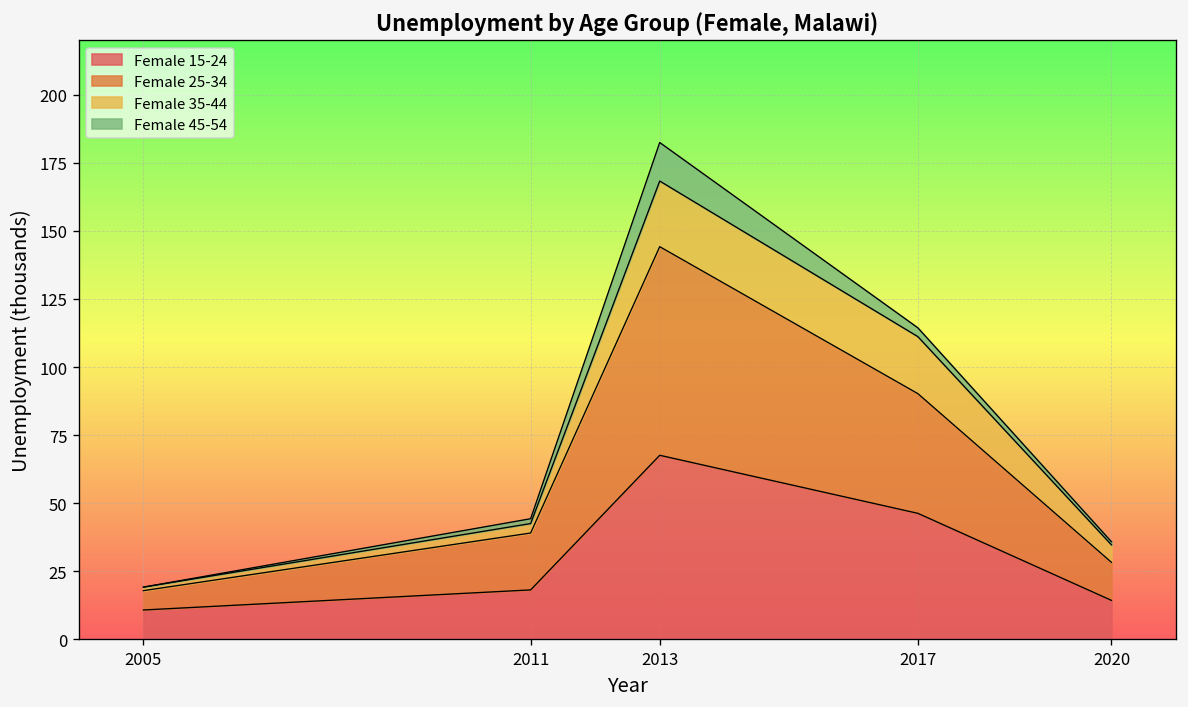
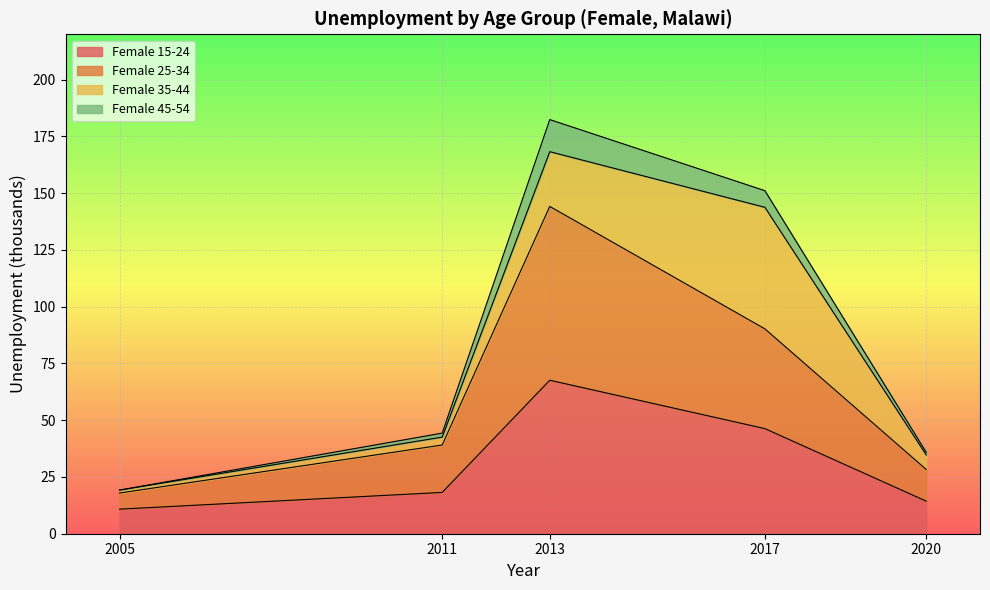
Female 35-44, 2017: 21 -> 54
Female 45-54, 2017: 3 -> 7
